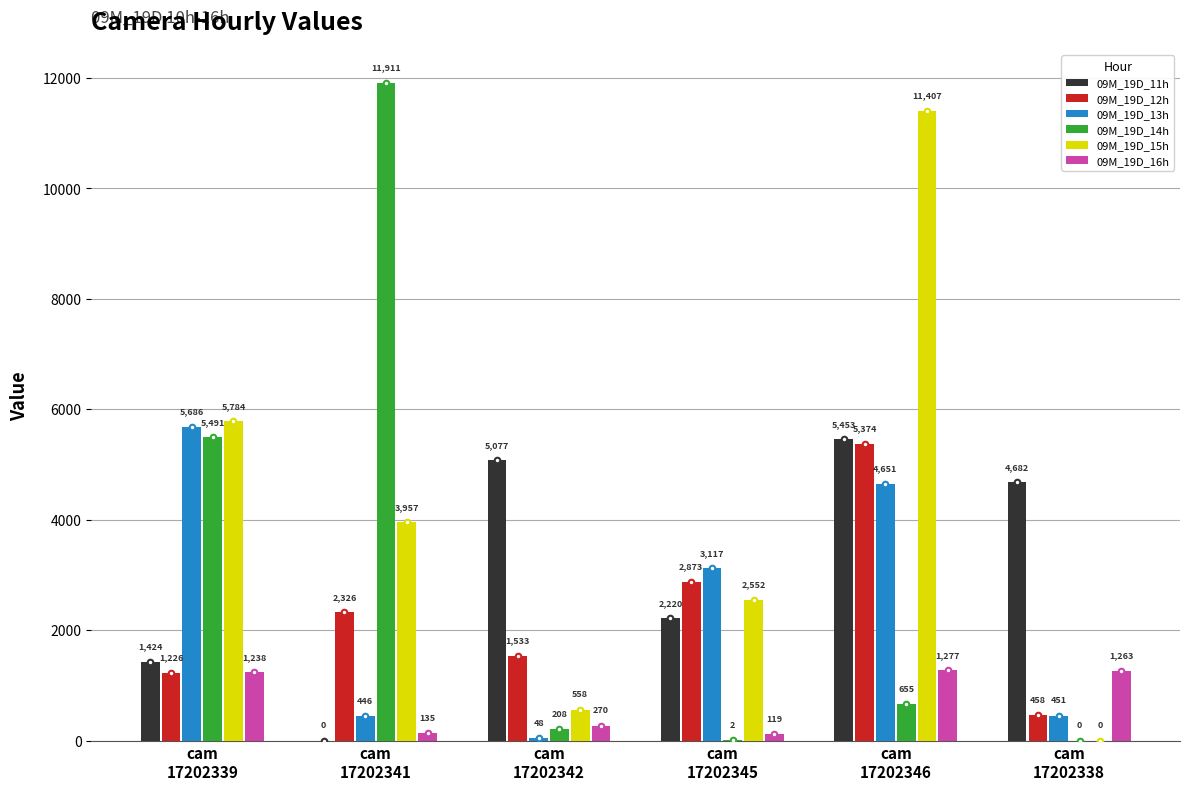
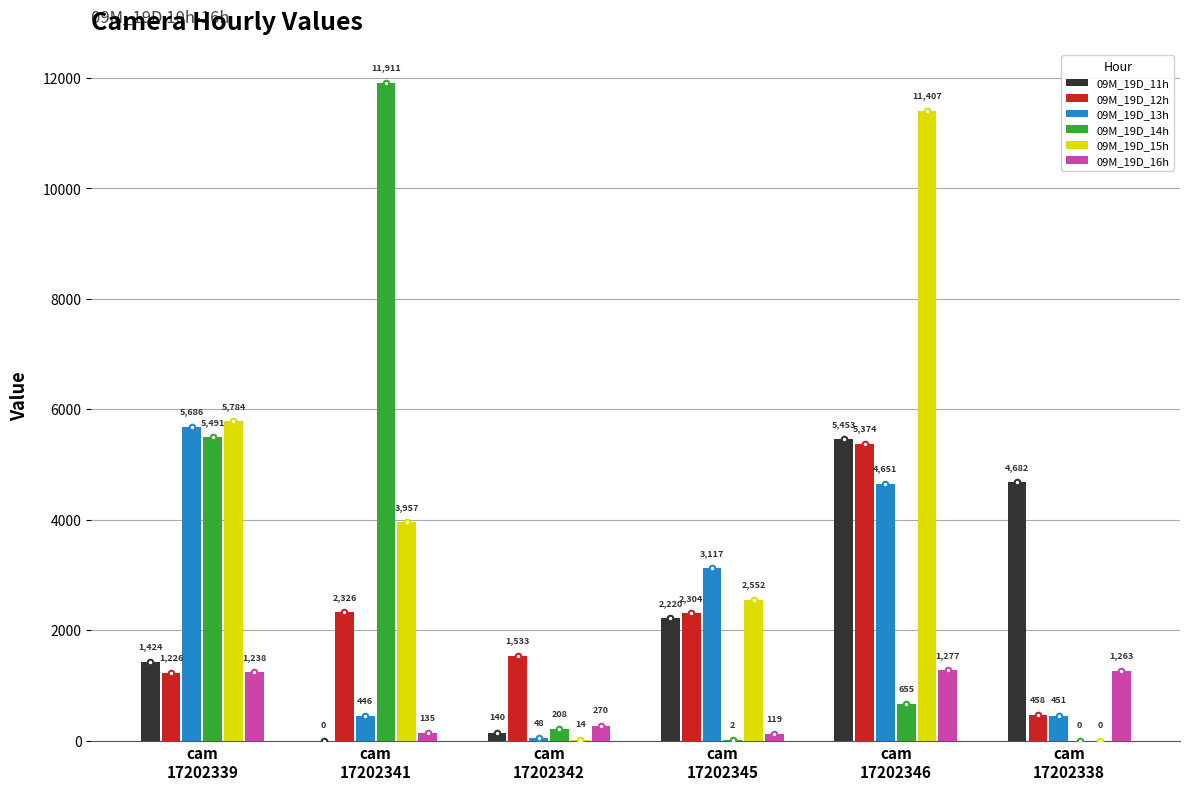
09M_19D_11h, cam 17202342: 5,077 -> 140
09M_19D_15h, cam 17202342: 558 -> 14
09M_19D_12h, cam 17202345: 2,873 -> 2,304
